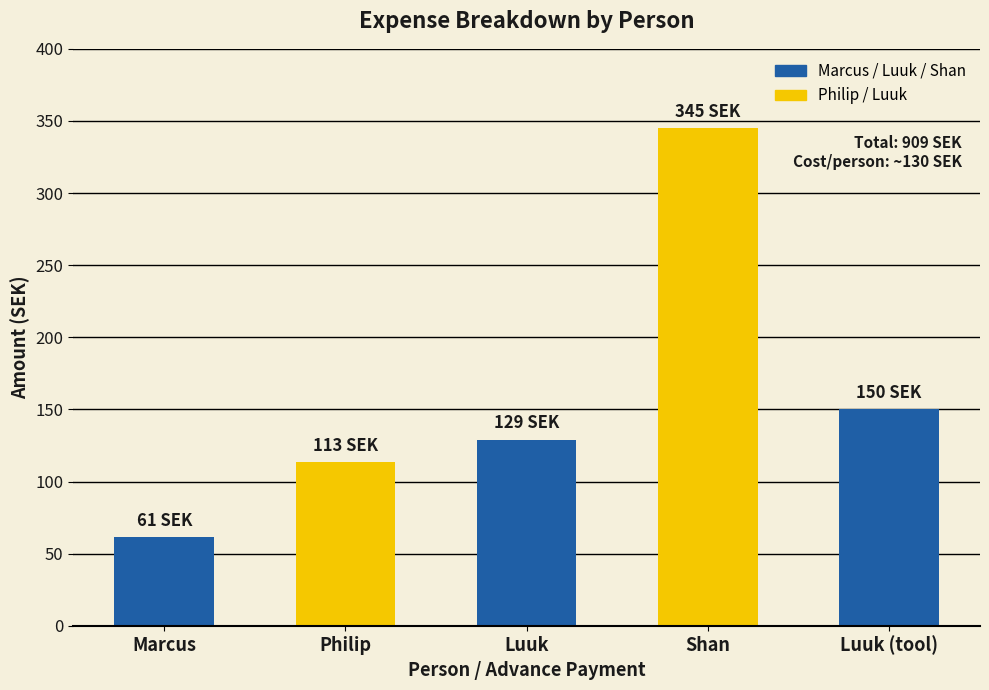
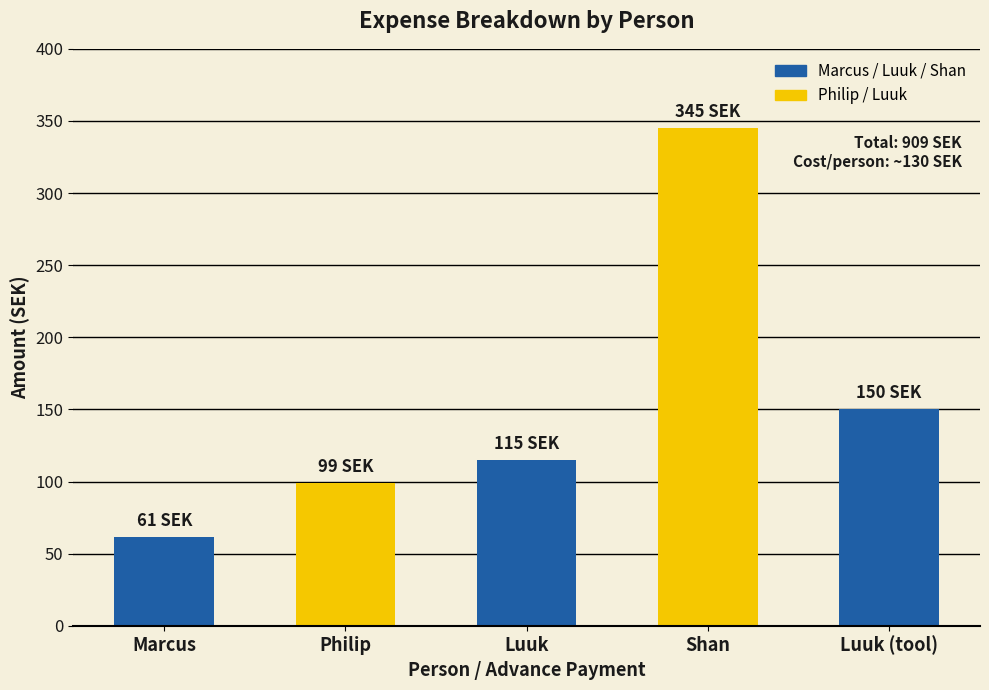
Philip: 113 -> 99
Luuk: 129 -> 115
